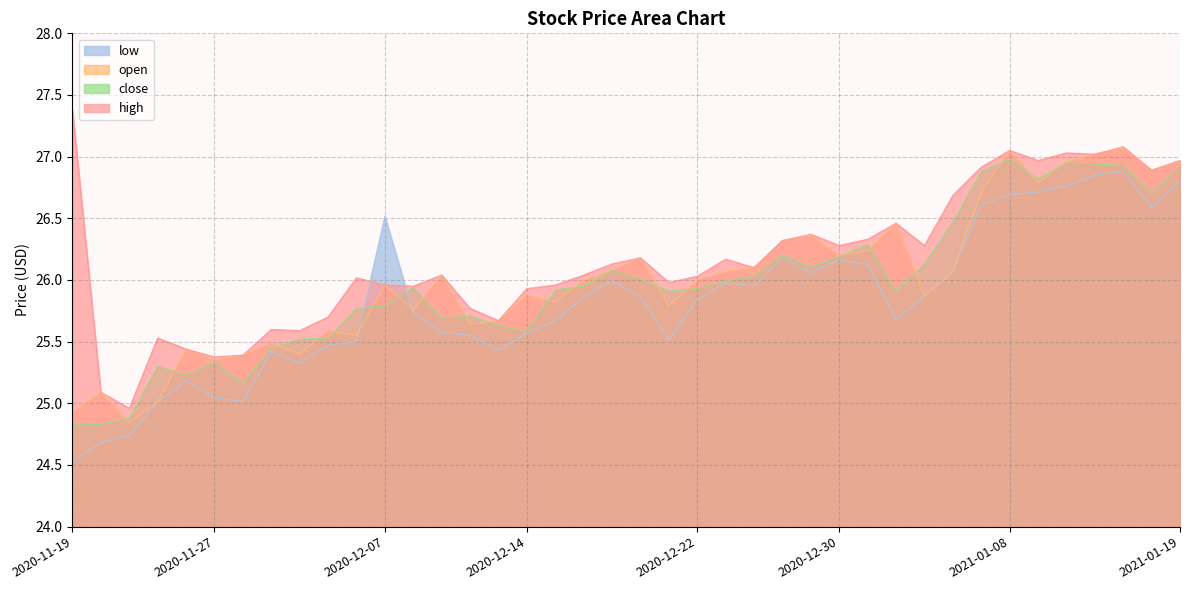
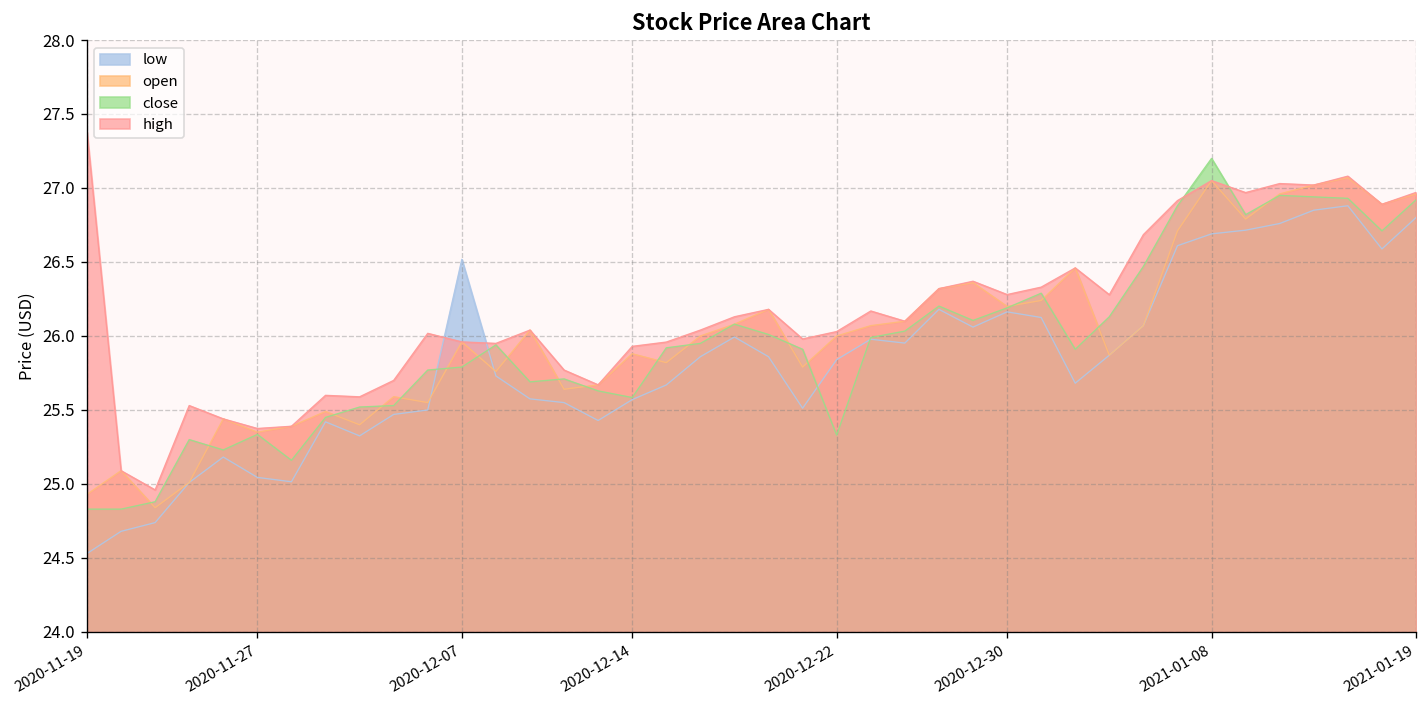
close, 2020-12-22: 25.93 -> 25.33
close, 2021-01-08: 26.98 -> 27.20
